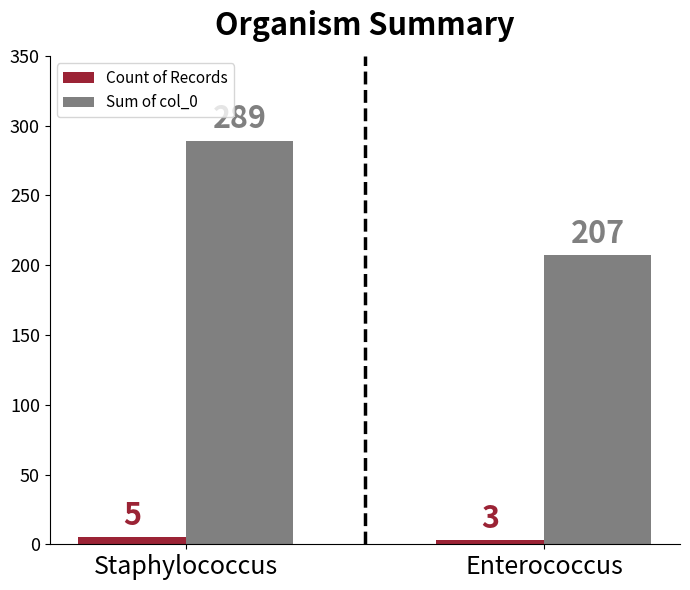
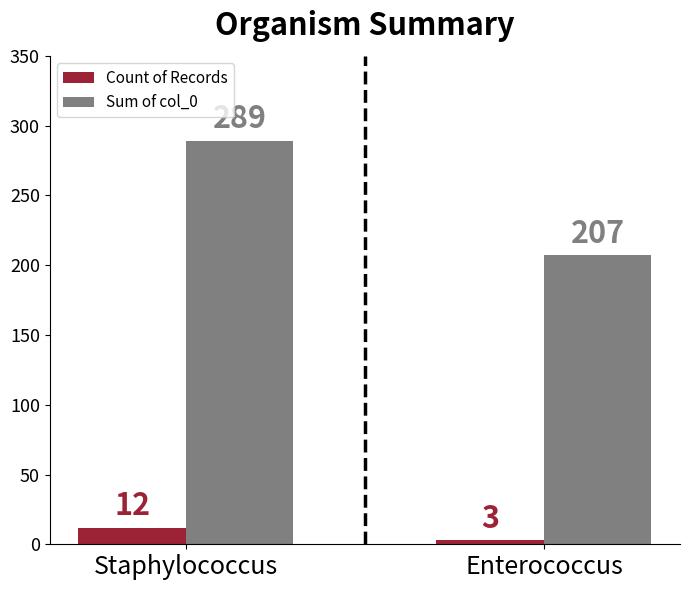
Count of Records, Staphylococcus: 5 -> 12
